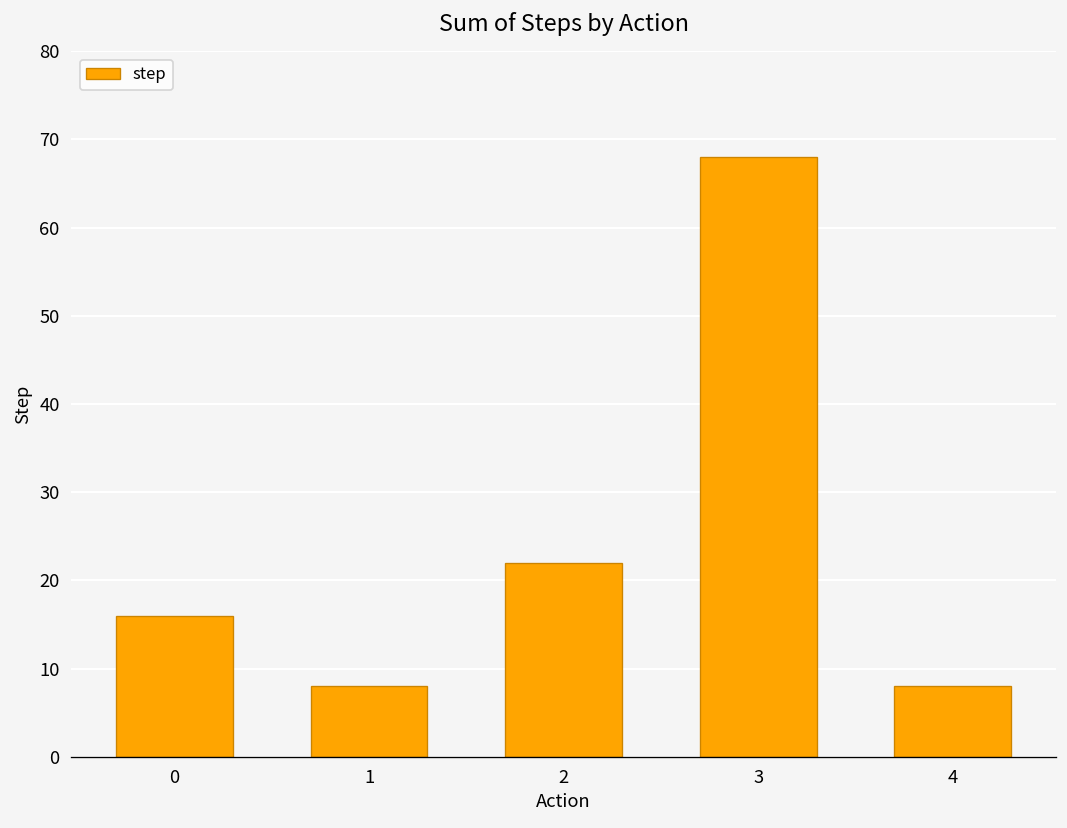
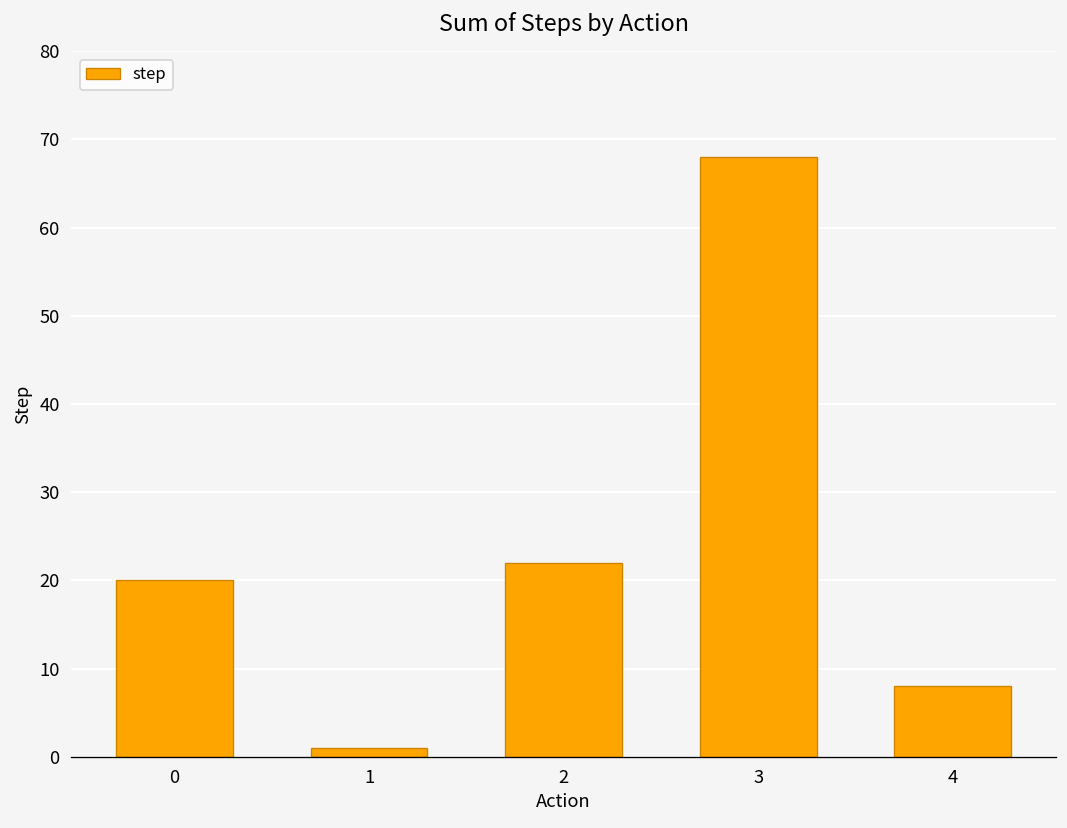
0: 16 -> 20
1: 8 -> 1
